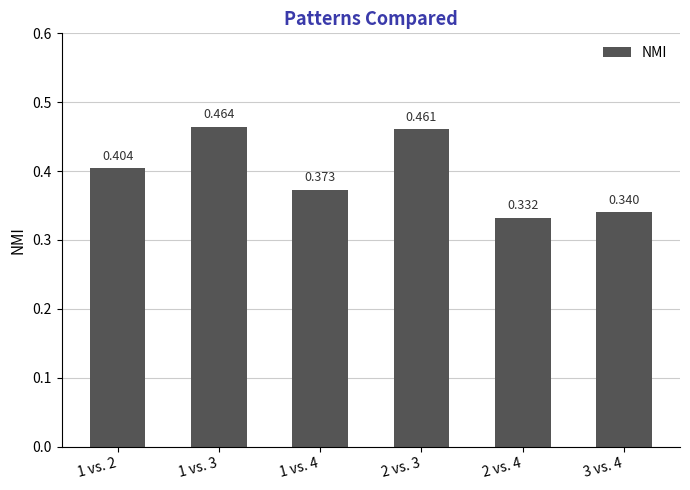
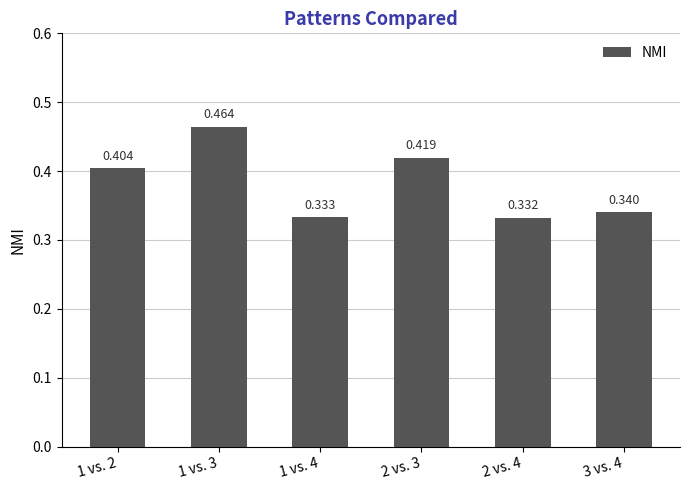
1 vs. 4: 0.373 -> 0.333
2 vs. 3: 0.461 -> 0.419
